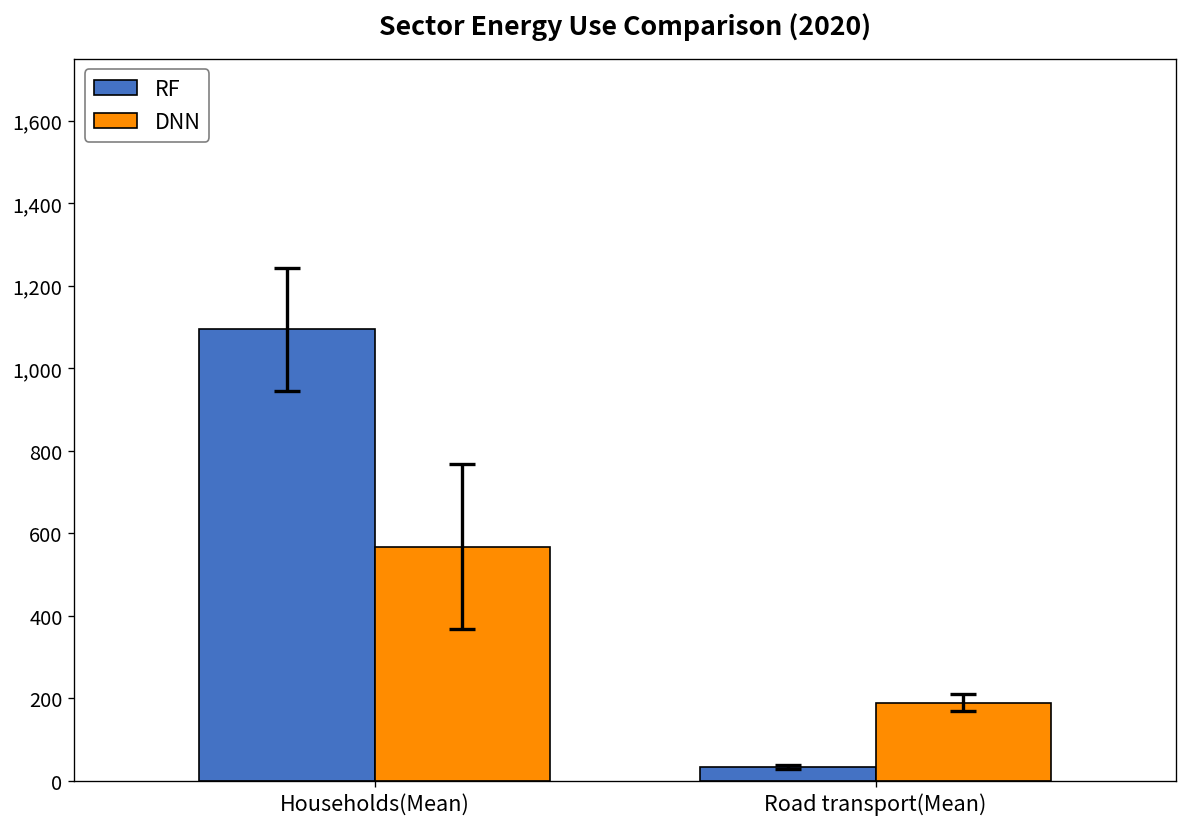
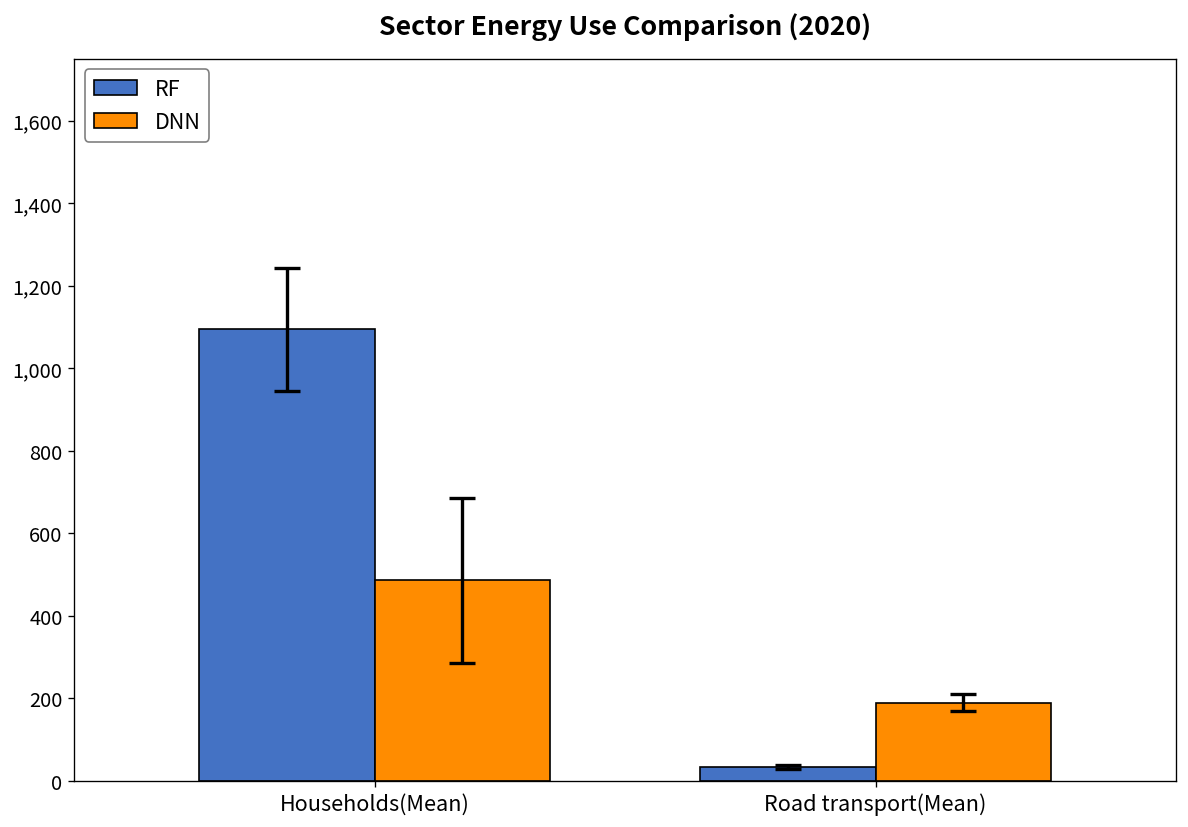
DNN, Households(Mean): 570 -> 490
